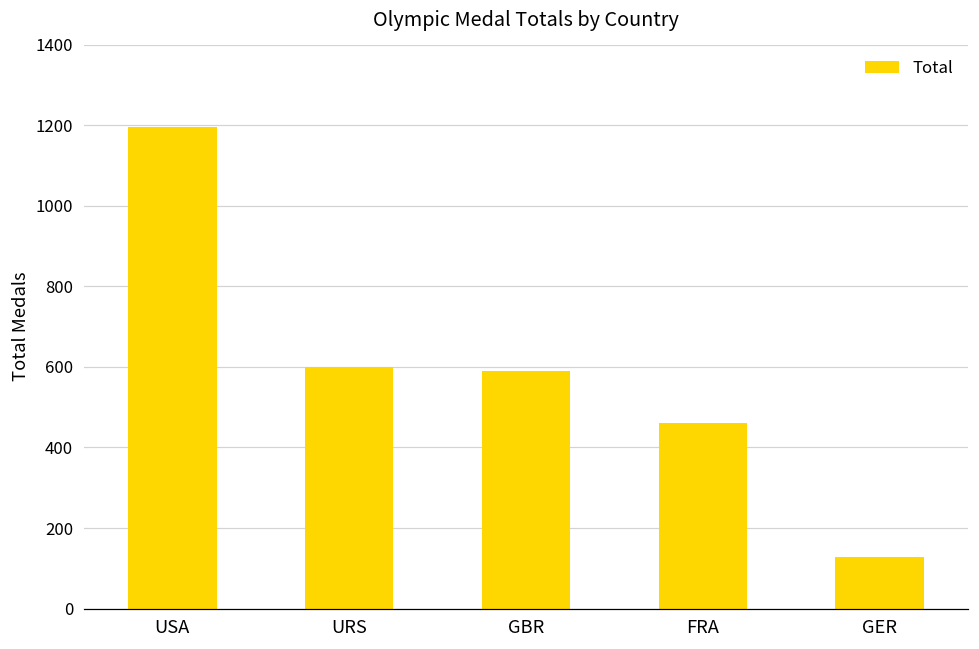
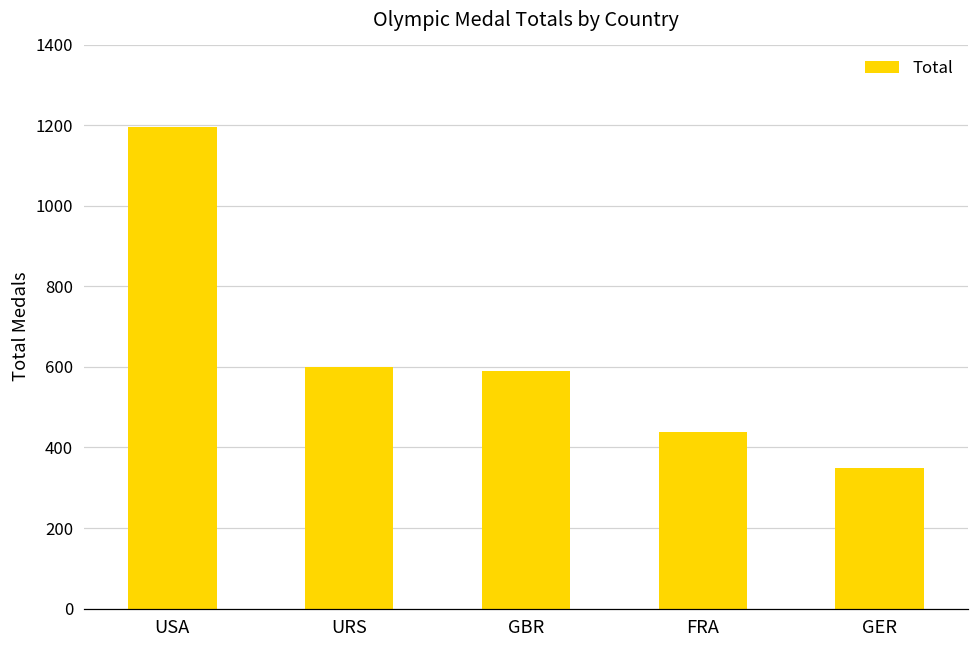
FRA: 460 -> 440
GER: 130 -> 350
